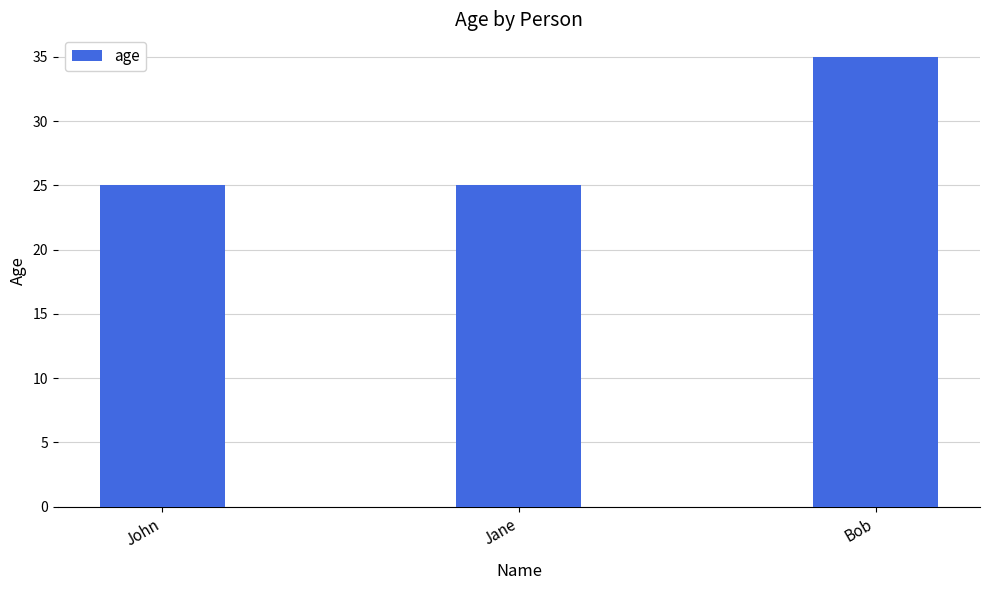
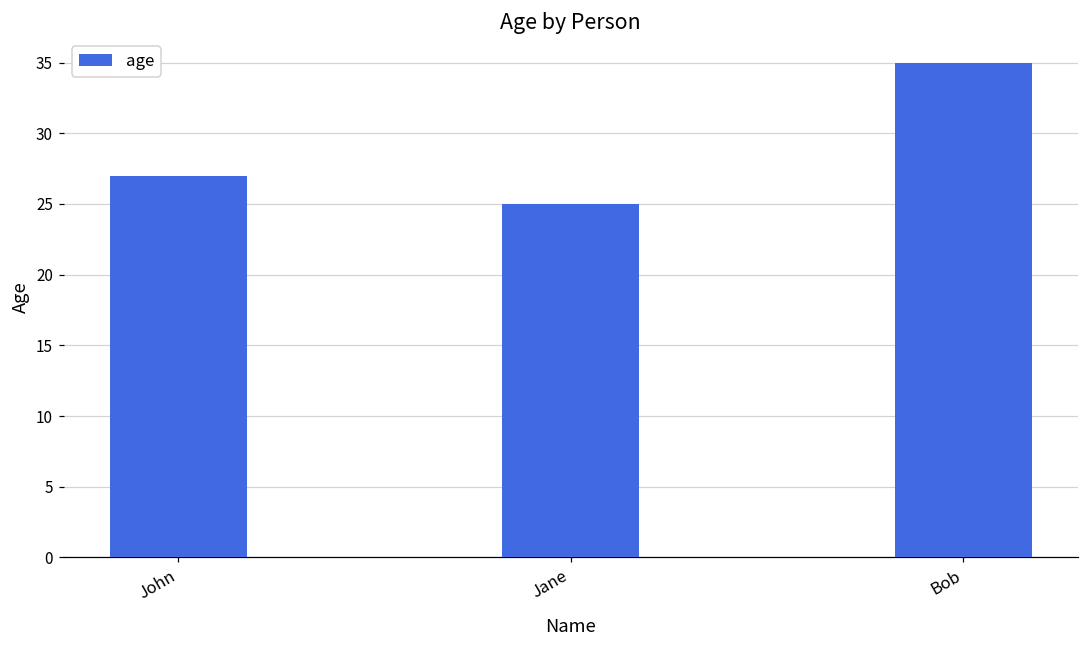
John: 25 -> 27
